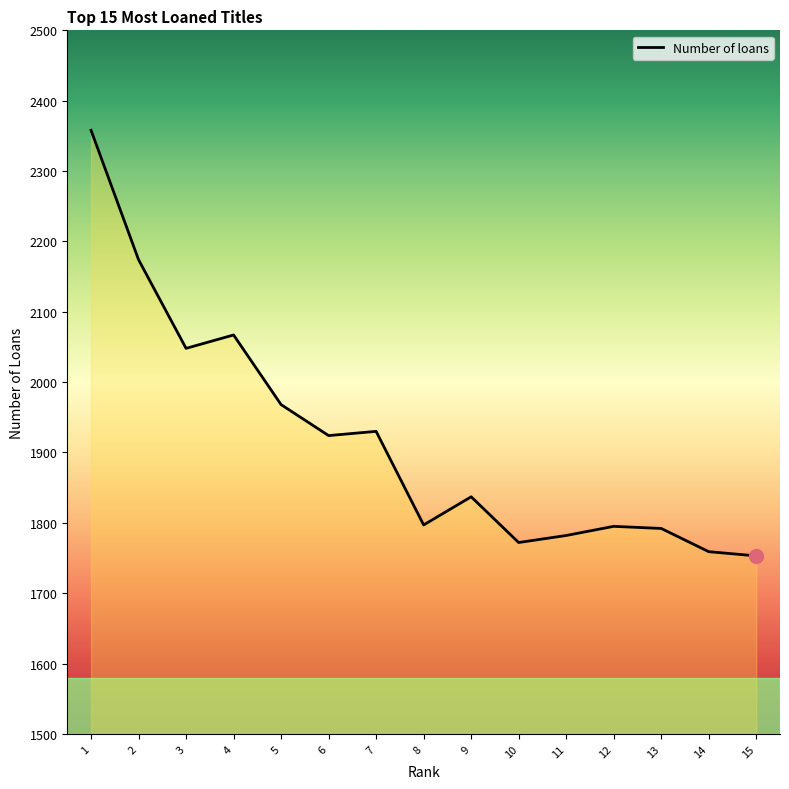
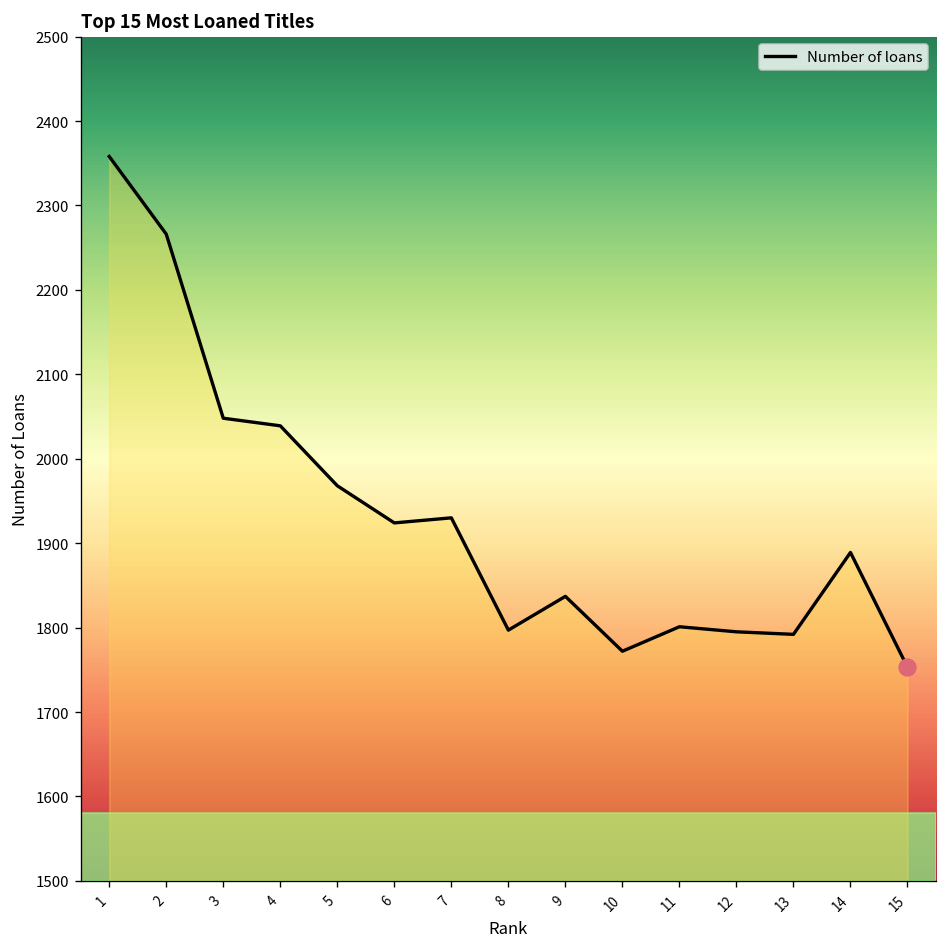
Number of loans, 2: 2170 -> 2270
Number of loans, 4: 2070 -> 2040
Number of loans, 11: 1780 -> 1800
Number of loans, 14: 1760 -> 1890
